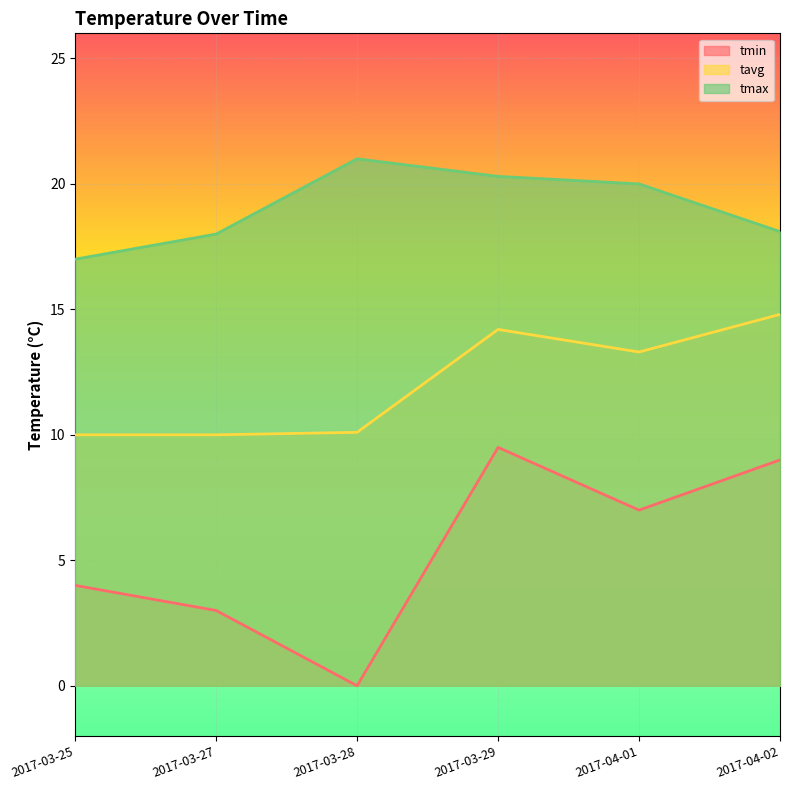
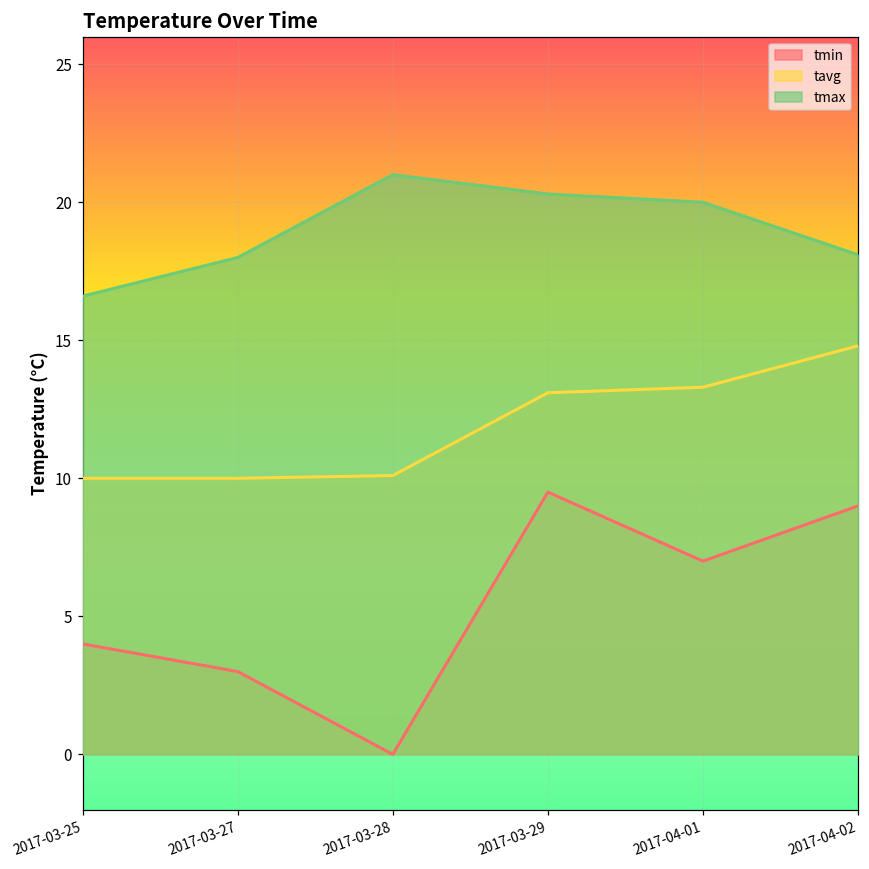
tmax, 2017-03-25: 17.0 -> 16.6
tavg, 2017-03-29: 14.2 -> 13.1
